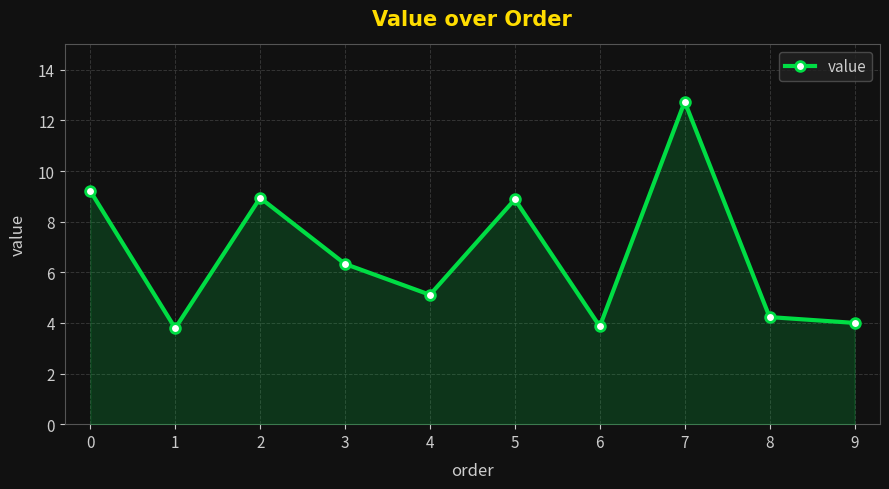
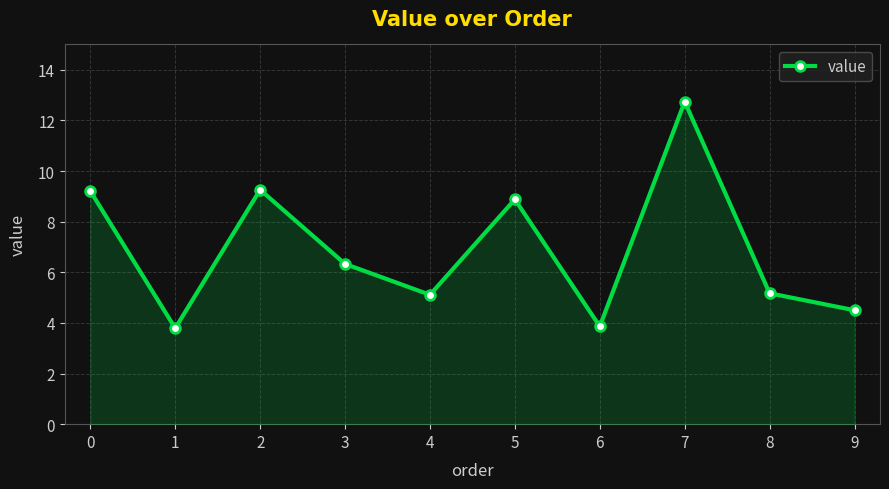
2: 8.9 -> 9.3
8: 4.2 -> 5.2
9: 4.0 -> 4.5
